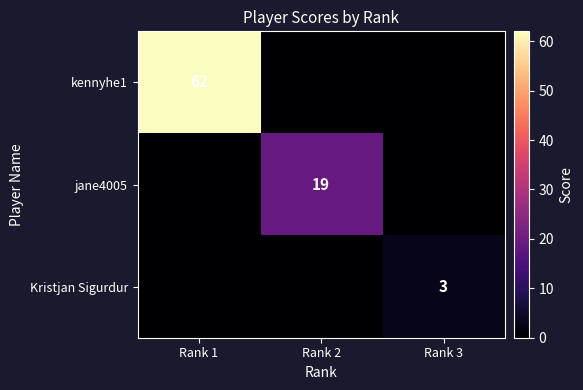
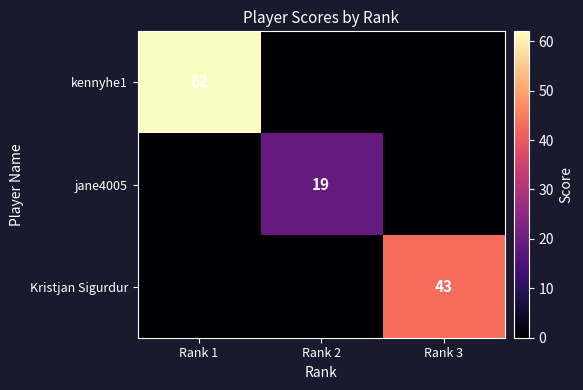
Kristjan Sigurdur, Rank 3: 3 -> 43
